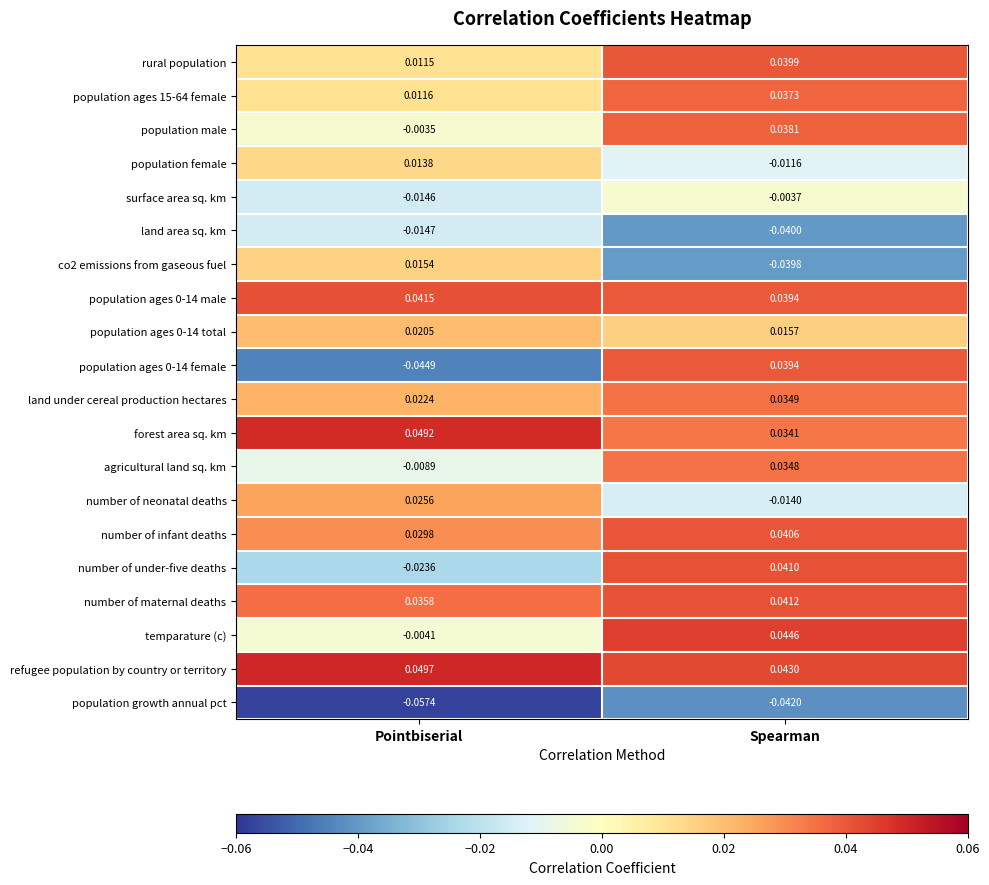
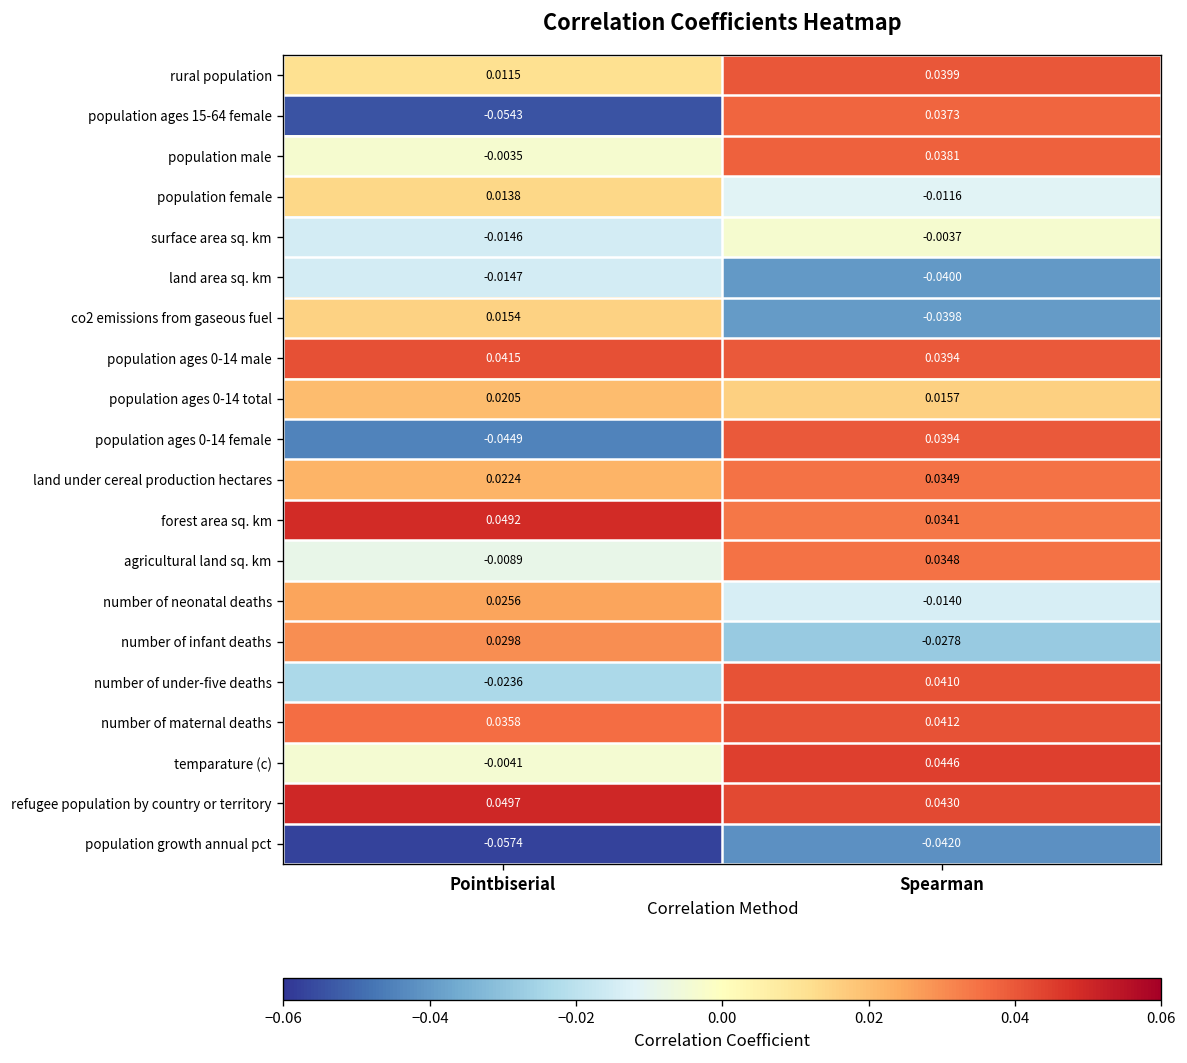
population ages 15-64 female, Pointbiserial: 0.0116 -> -0.0543
number of infant deaths, Spearman: 0.0406 -> -0.0278
